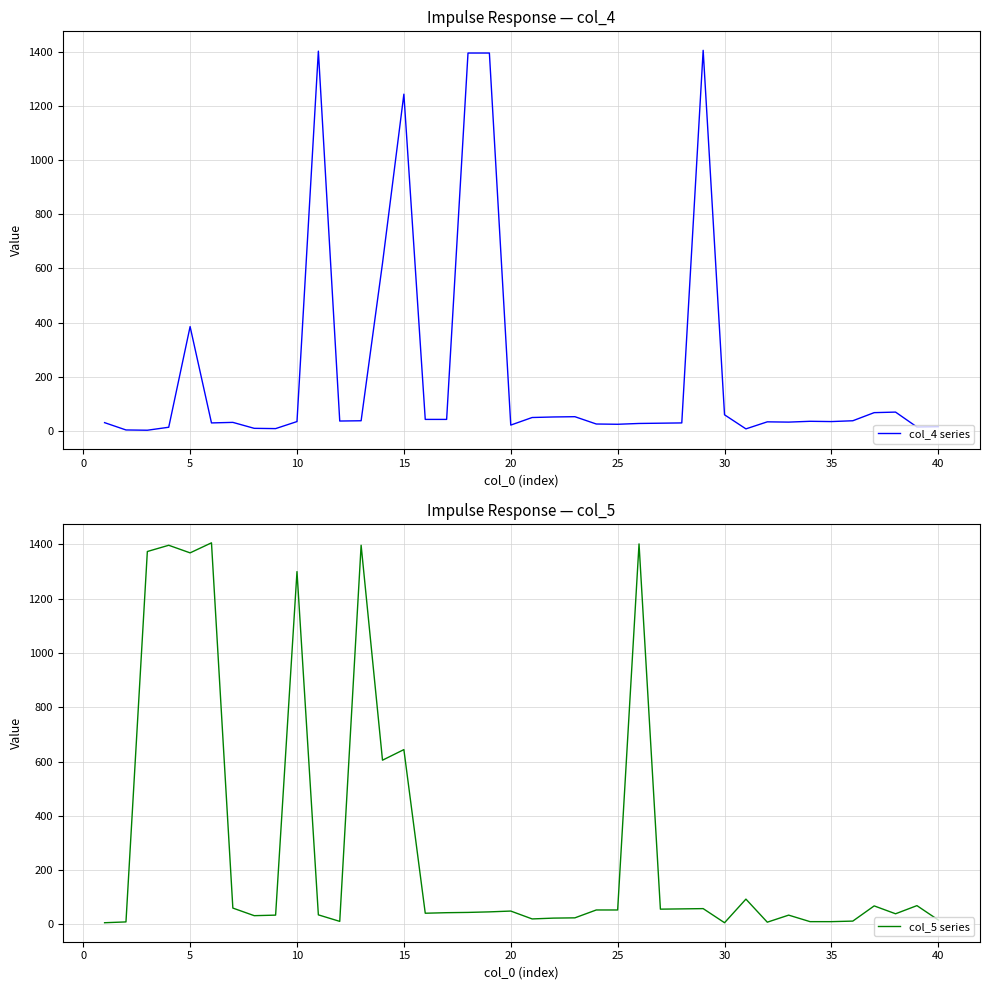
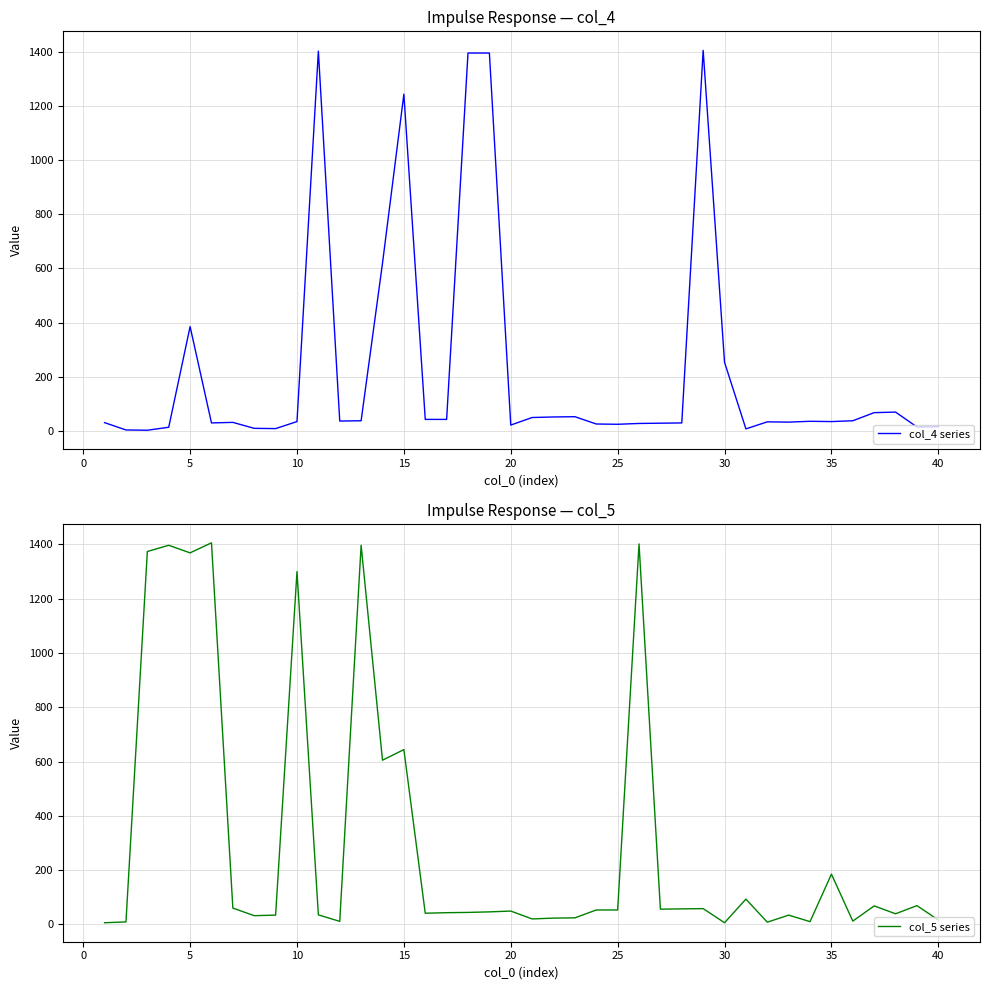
Impulse Response — col_4, 30: 60 -> 250
Impulse Response — col_5, 35: 10 -> 190
